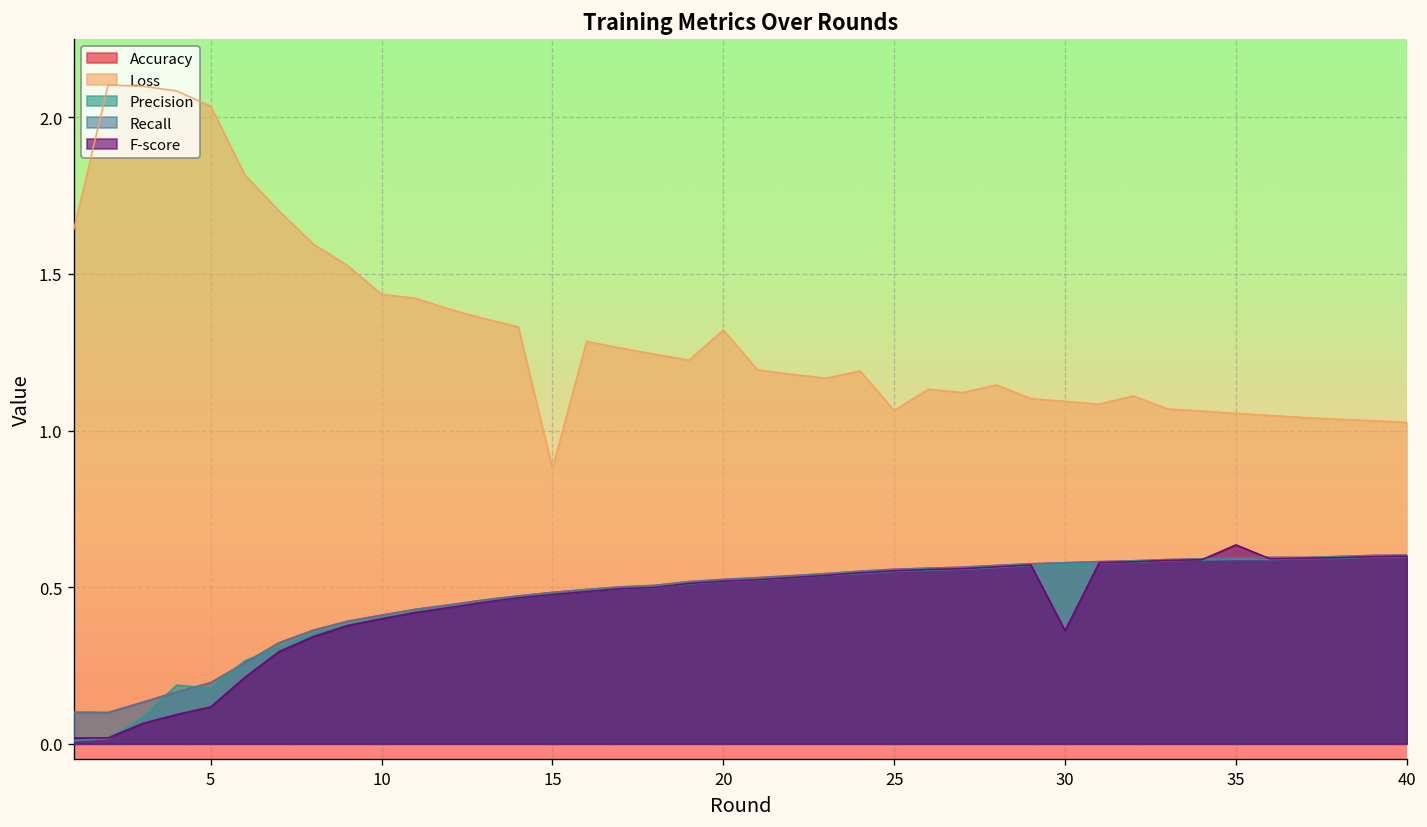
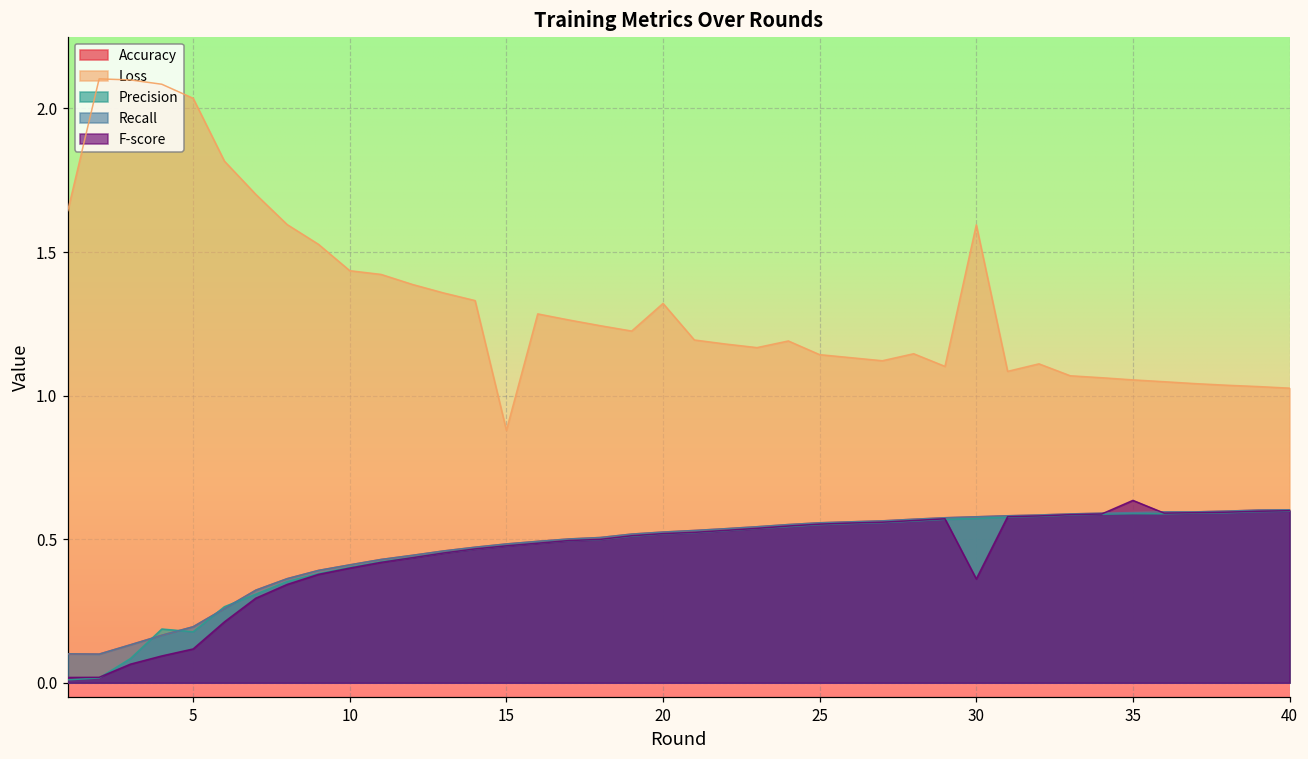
Loss, 25: 1.06 -> 1.14
Loss, 30: 1.09 -> 1.59
